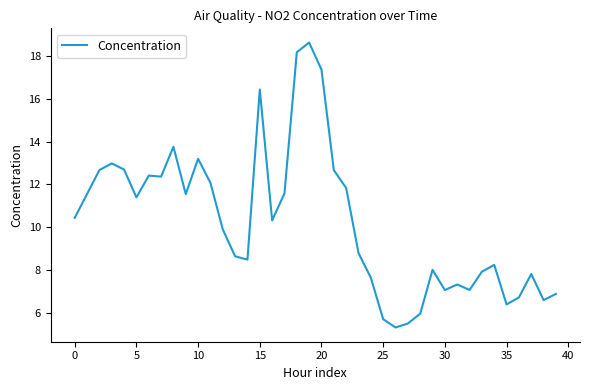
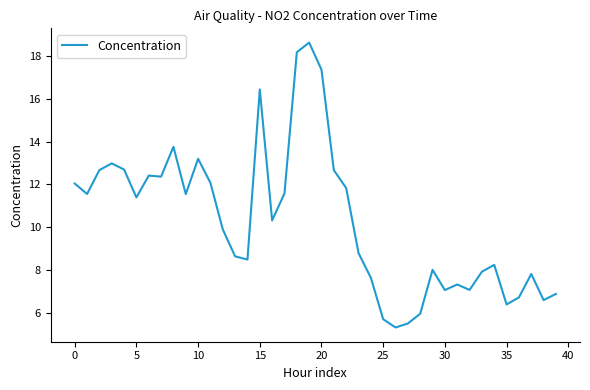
0: 10.4 -> 12.0
